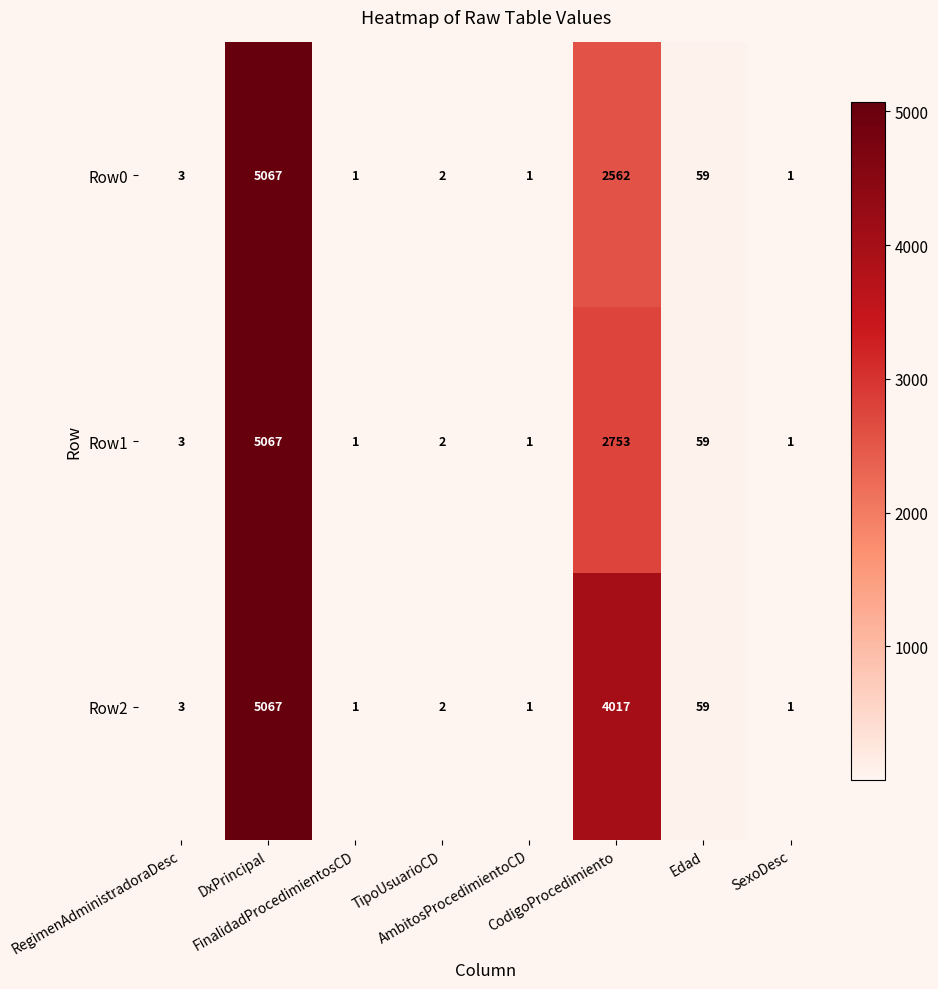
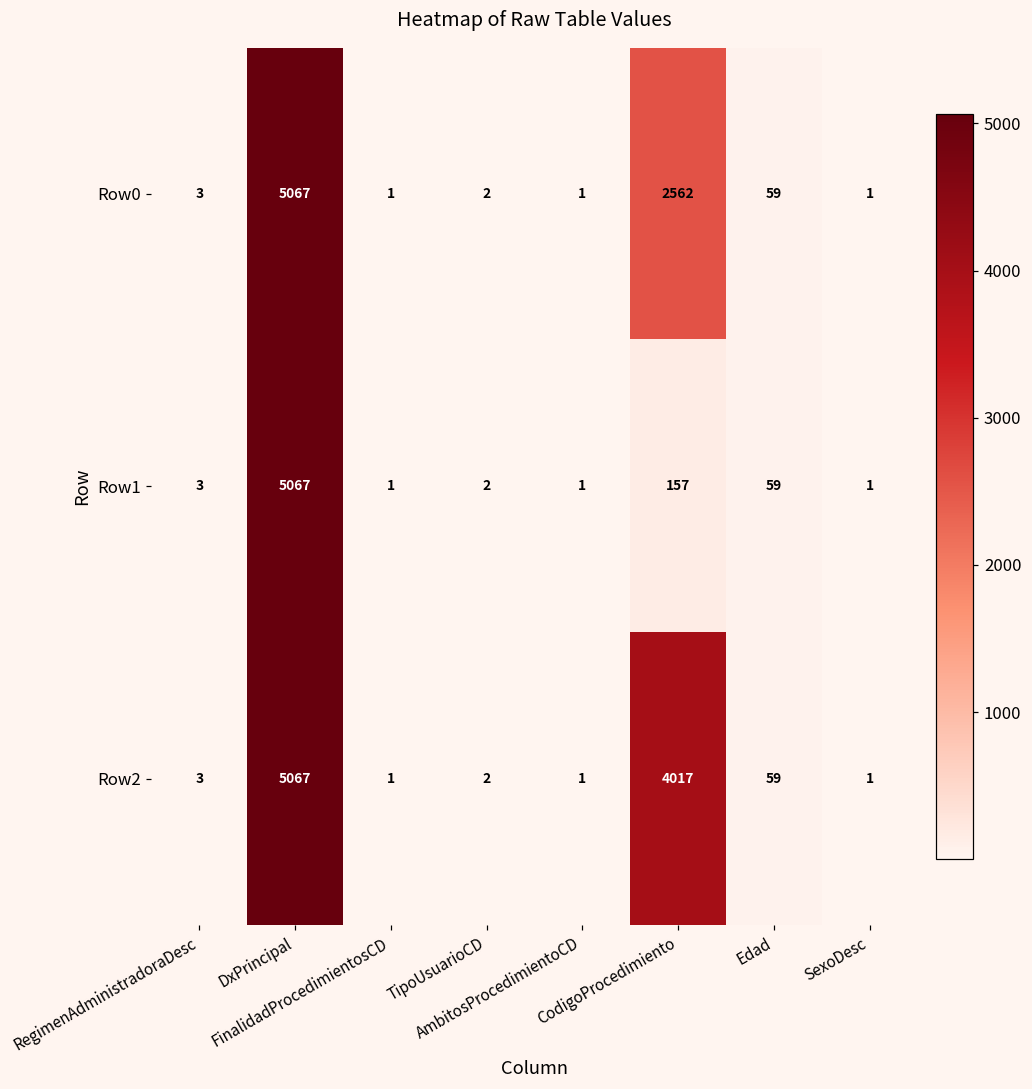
Row1, CodigoProcedimiento: 2753 -> 157
